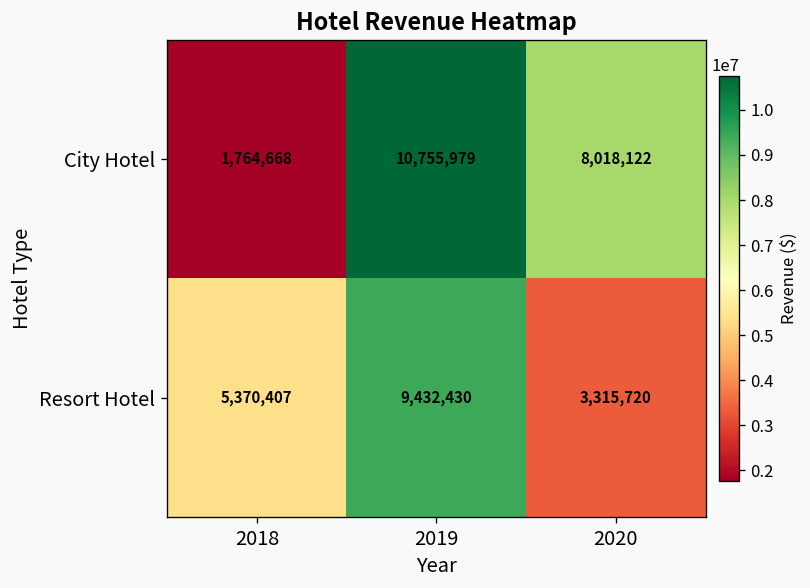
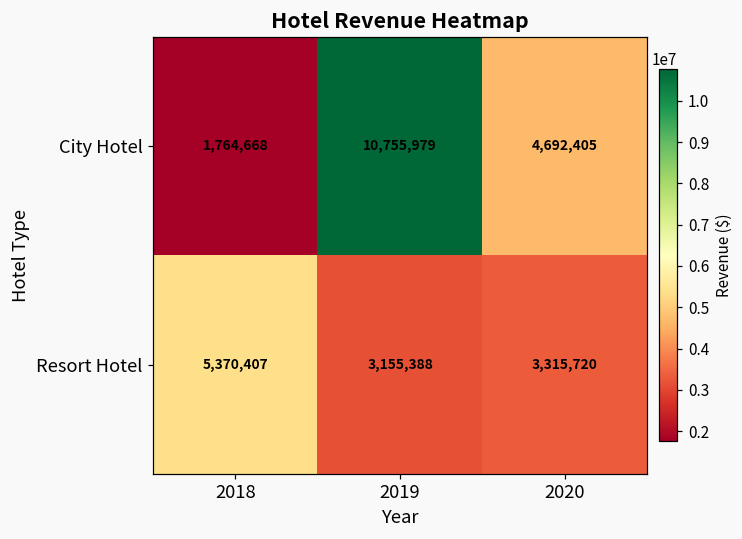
City Hotel, 2020: 8,018,122 -> 4,692,405
Resort Hotel, 2019: 9,432,430 -> 3,155,388
